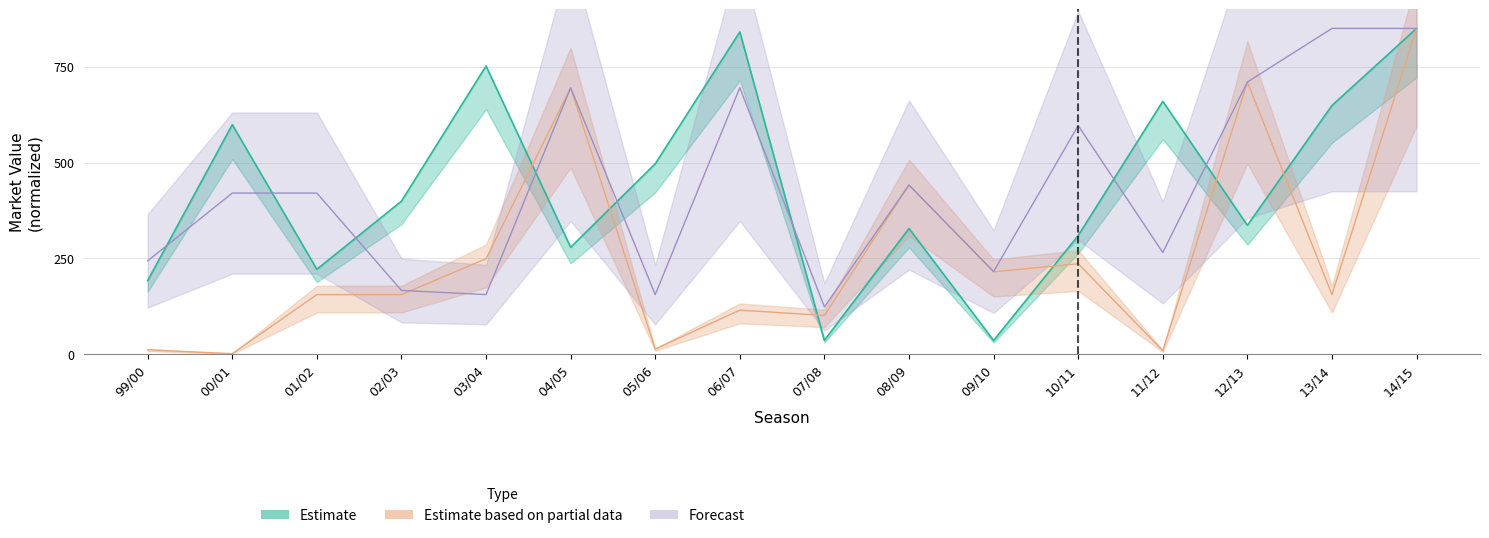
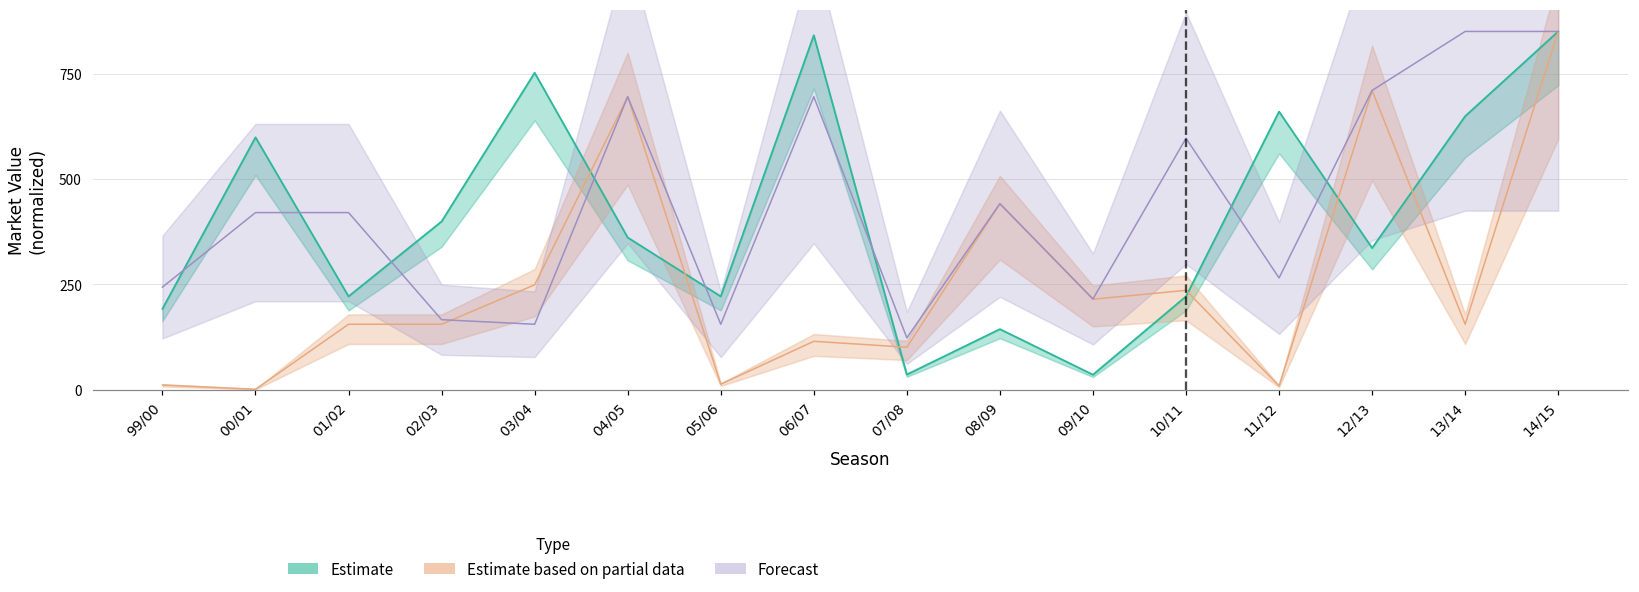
Estimate, 04/05: 280 -> 360
Estimate, 05/06: 500 -> 220
Estimate, 08/09: 330 -> 140
Estimate, 10/11: 310 -> 220
